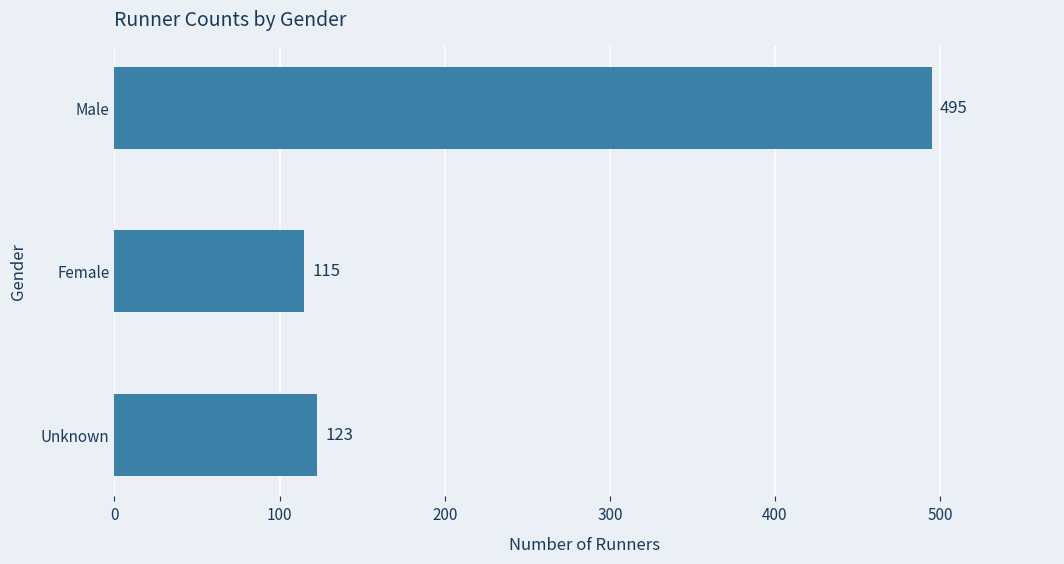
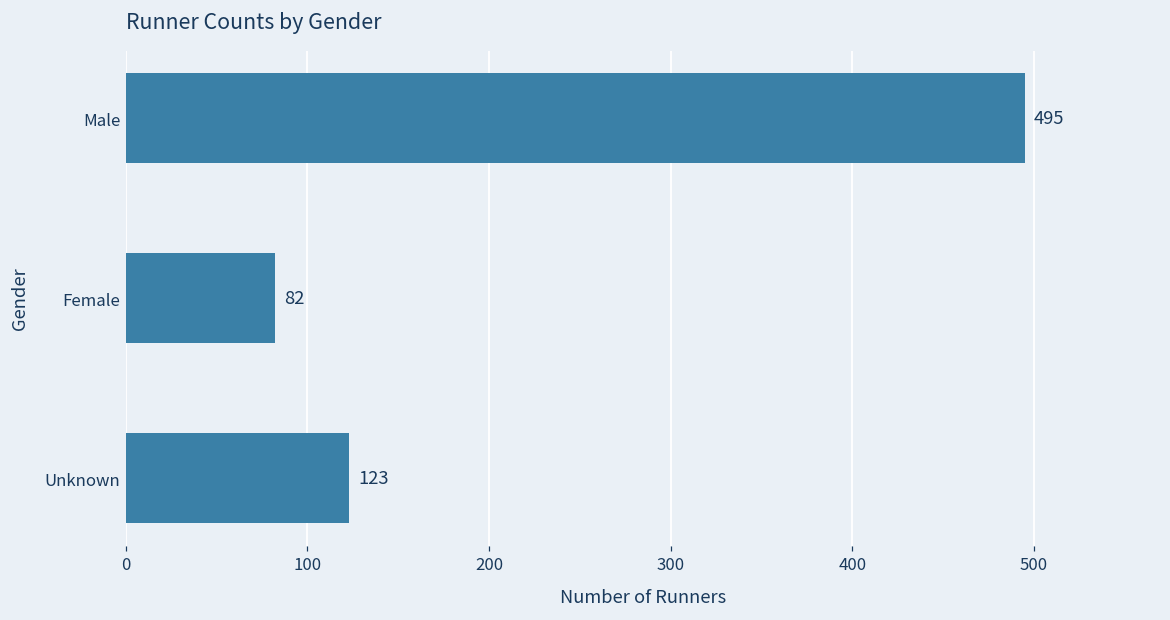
Female: 115 -> 82
